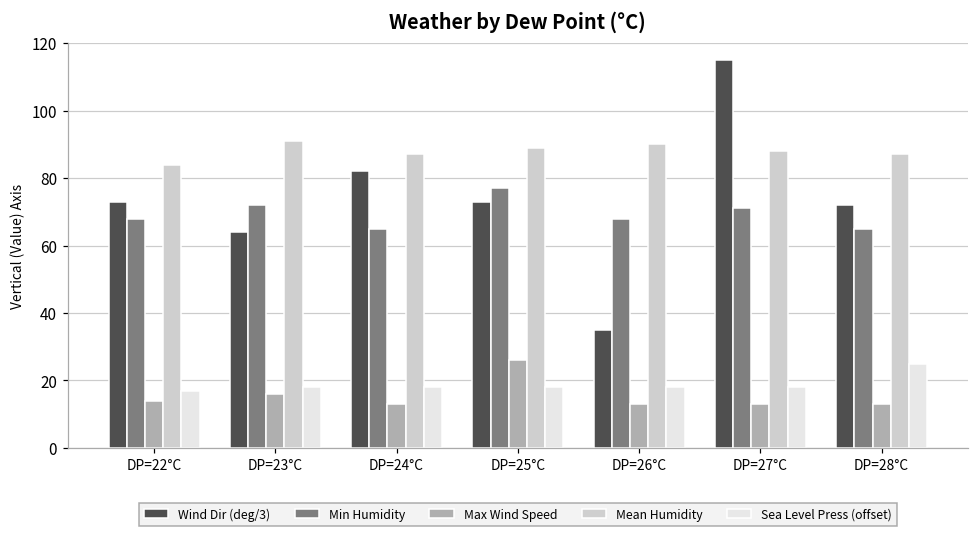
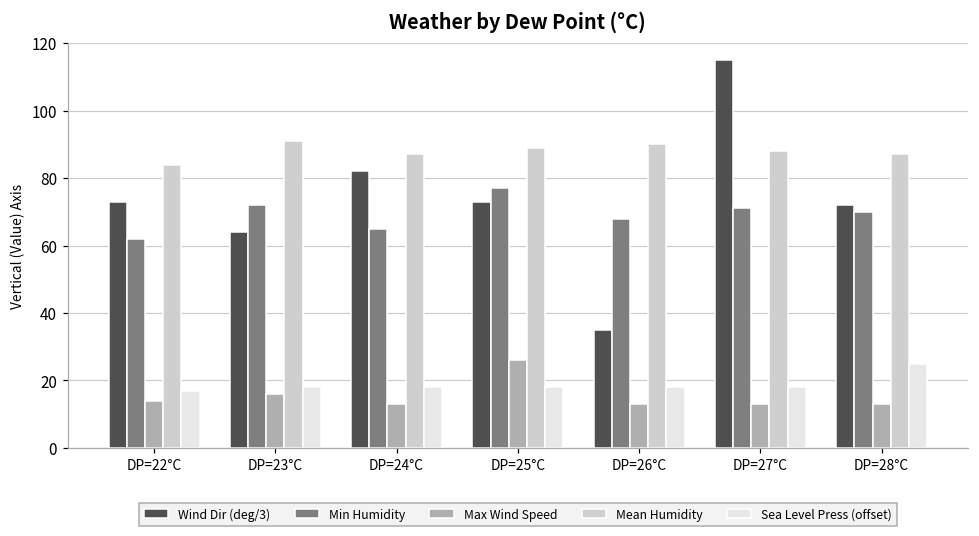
Min Humidity, DP=22°C: 68 -> 62
Min Humidity, DP=28°C: 65 -> 70
